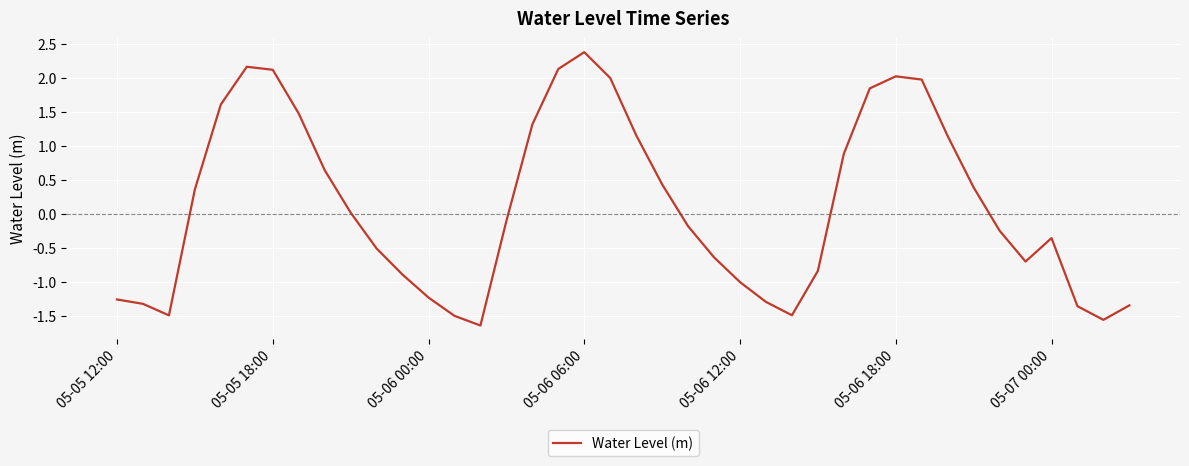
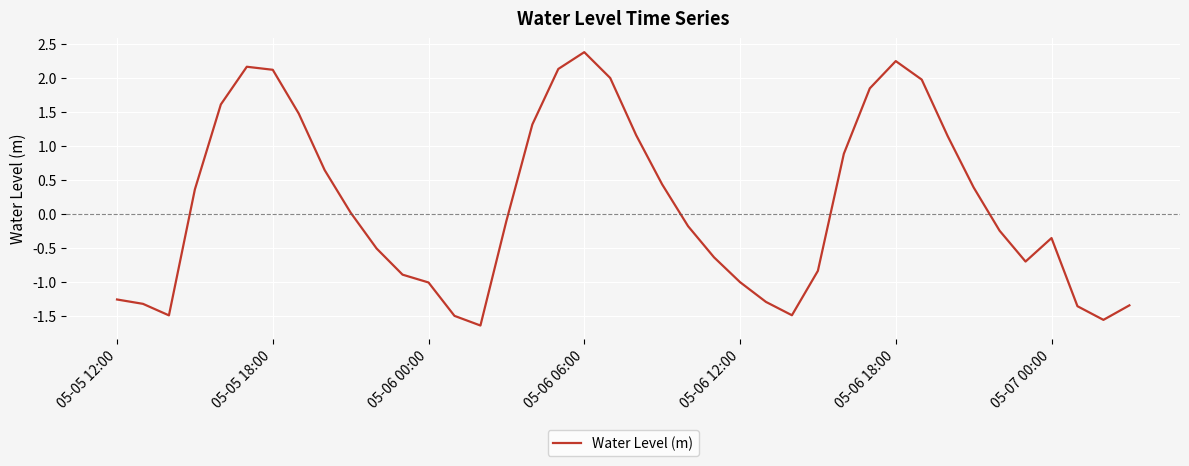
05-06 00:00: -1.2 -> -1.0
05-06 18:00: 2.0 -> 2.2
